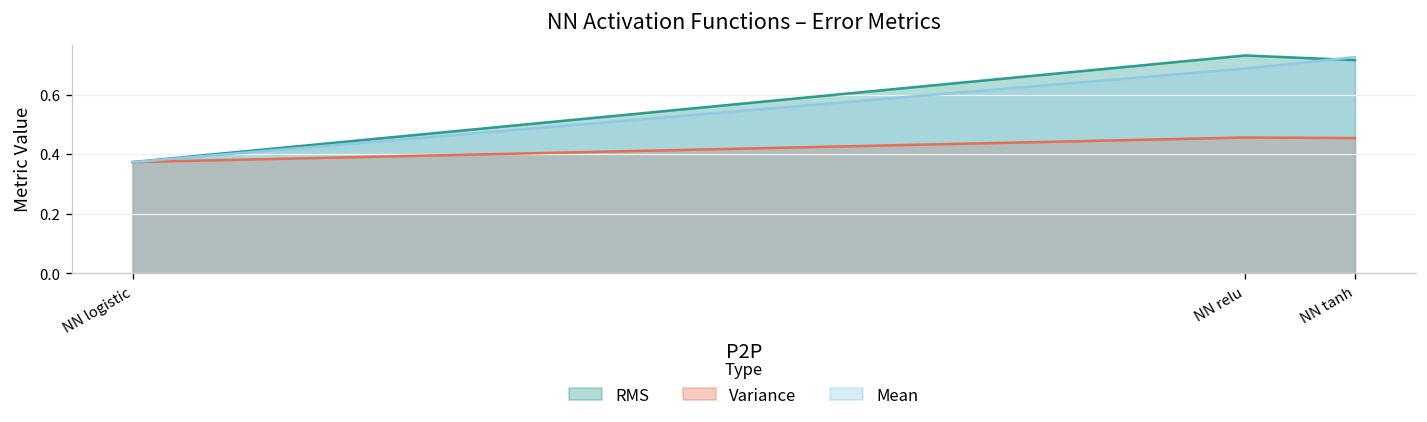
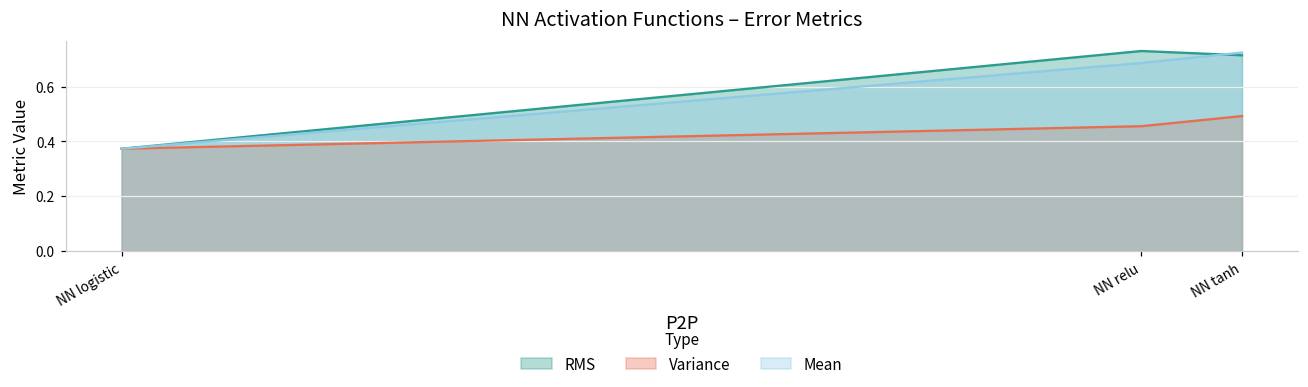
Variance, NN tanh: 0.45 -> 0.49
